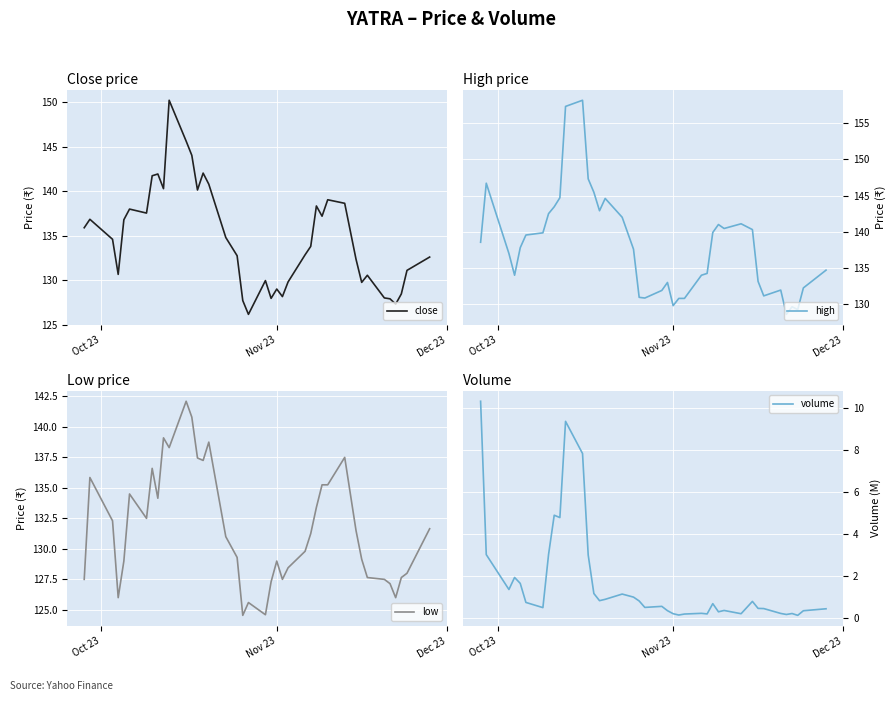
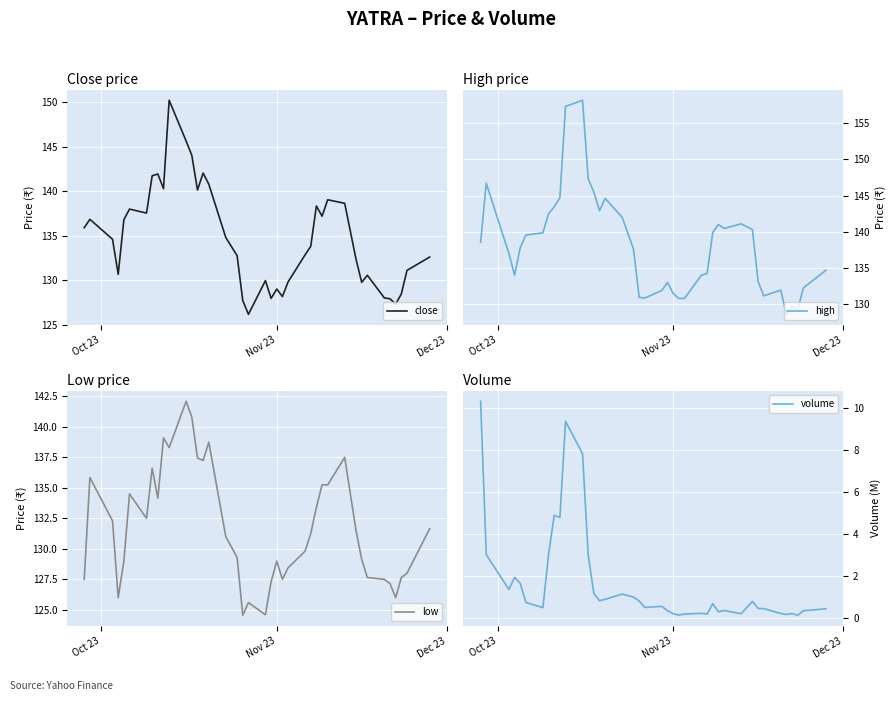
High price, Nov 23: 130 -> 132
